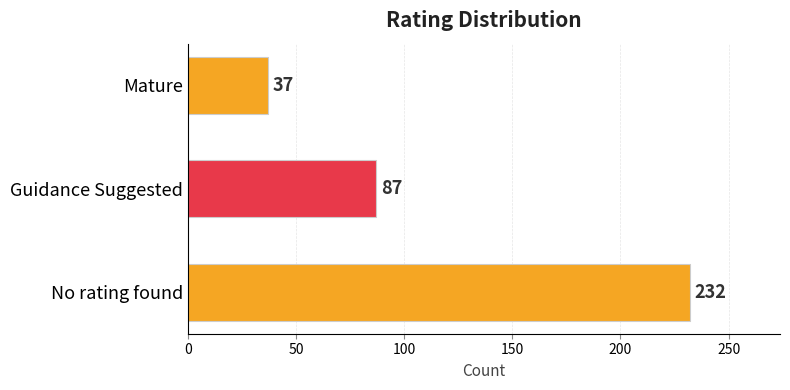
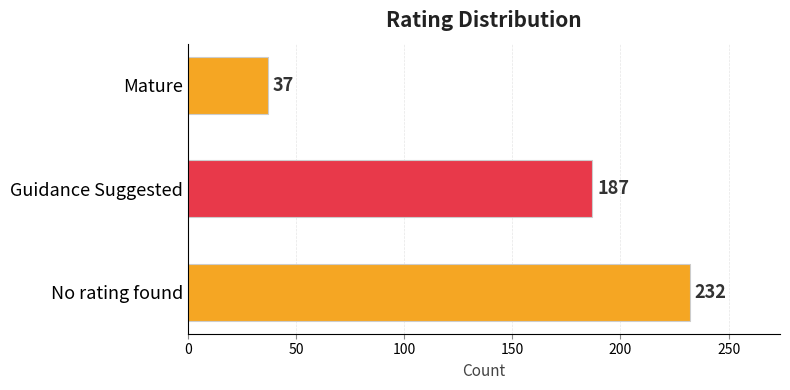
Guidance Suggested: 87 -> 187
